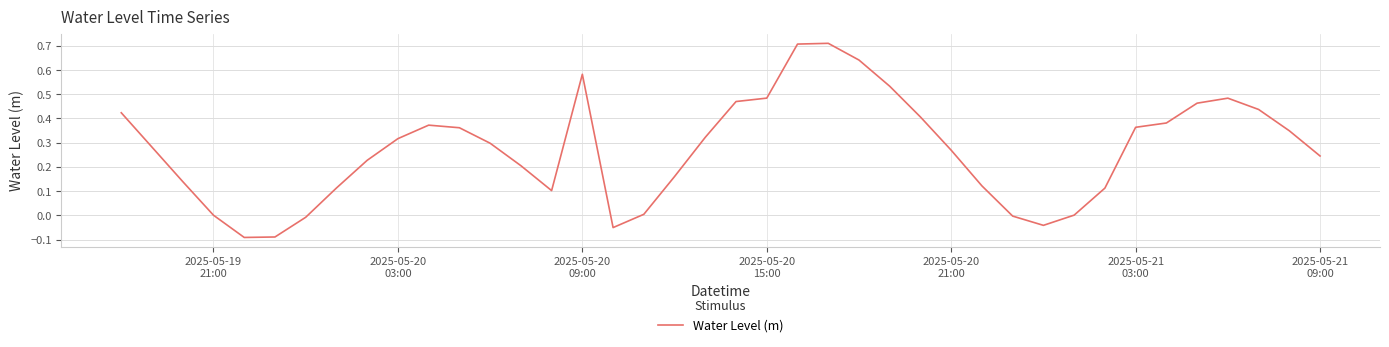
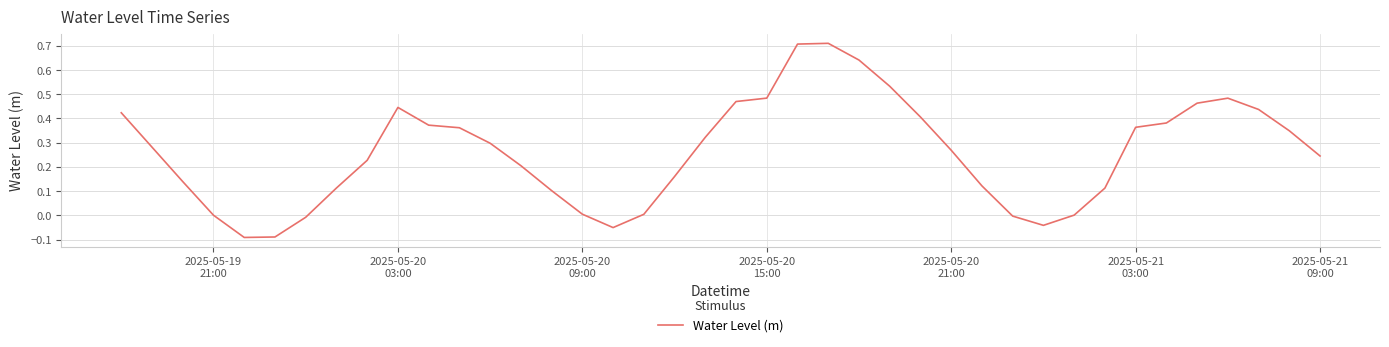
2025-05-20 03:00: 0.32 -> 0.45
2025-05-20 09:00: 0.58 -> 0.01
